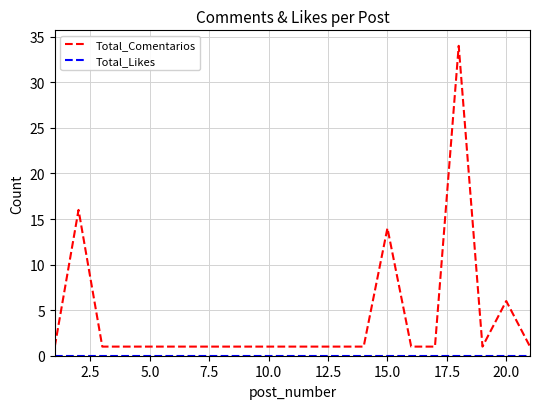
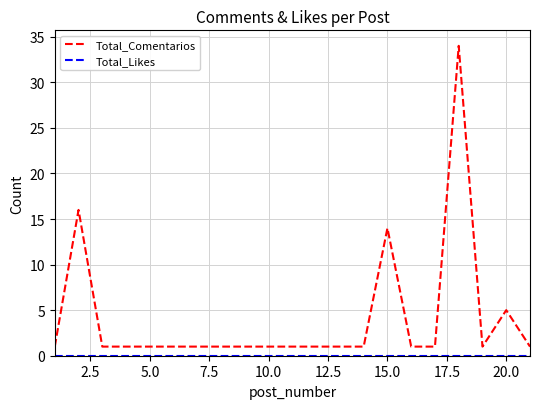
Total_Comentarios, 20.0: 6 -> 5
